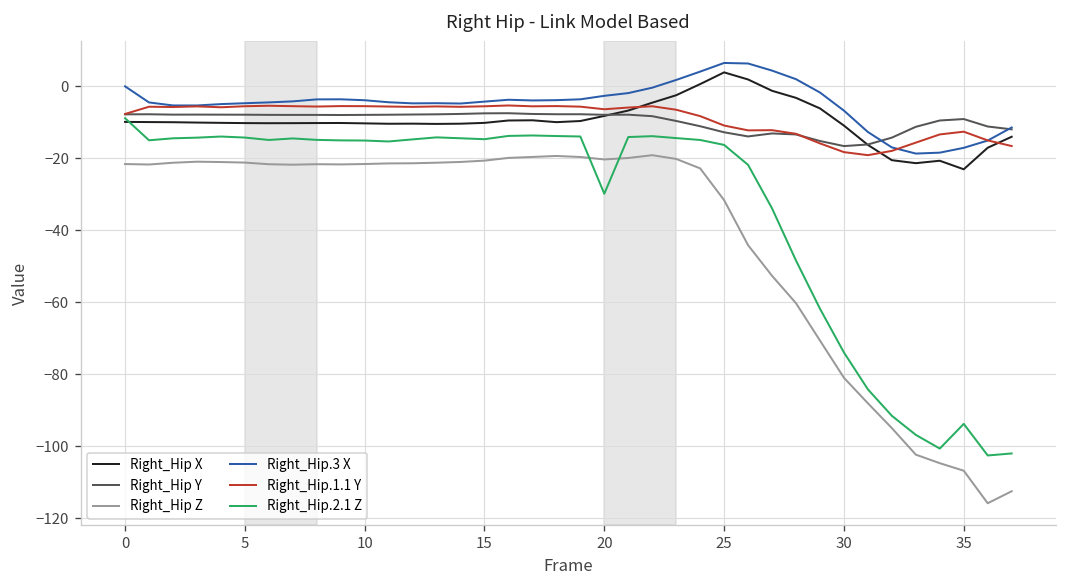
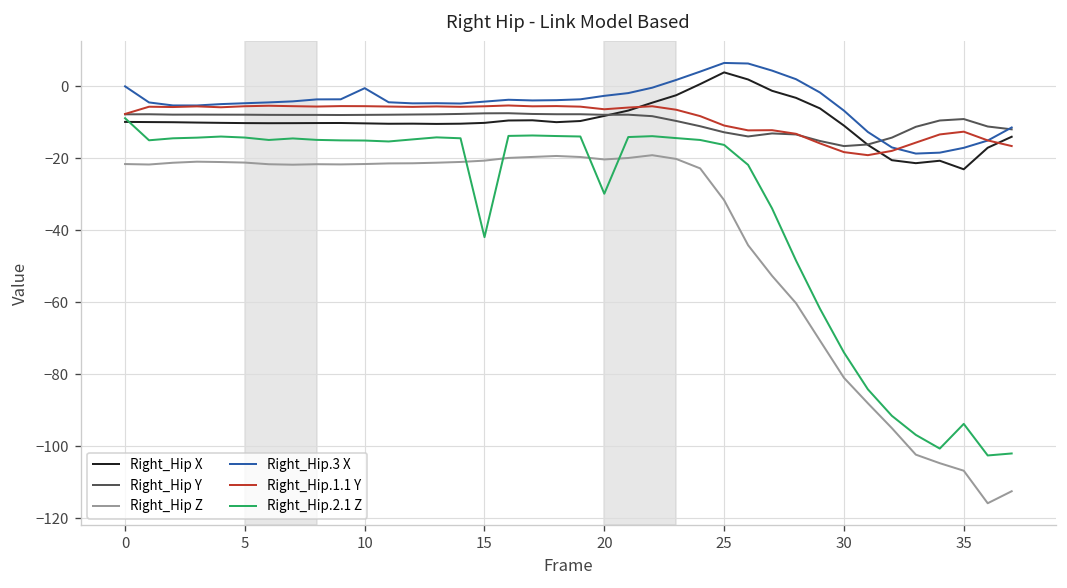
Right_Hip.3 X, 10: -4 -> -1
Right_Hip.2.1 Z, 15: -15 -> -42
